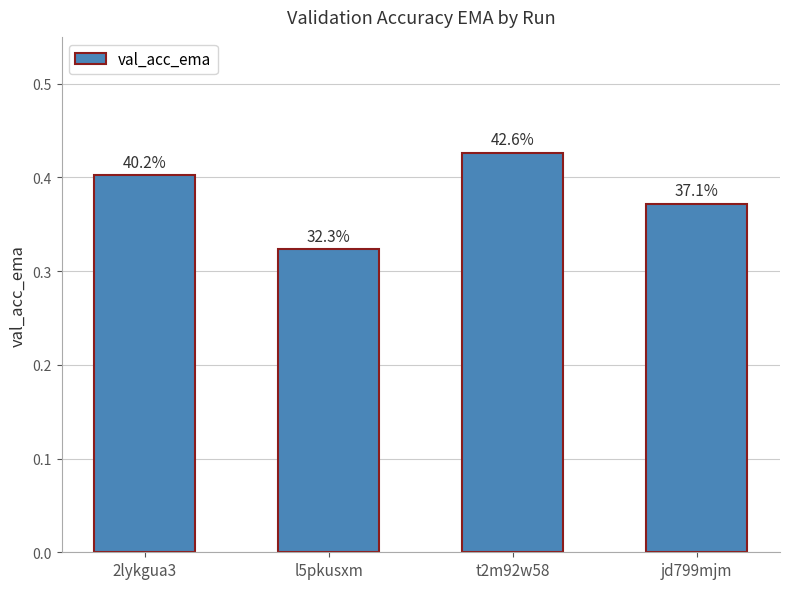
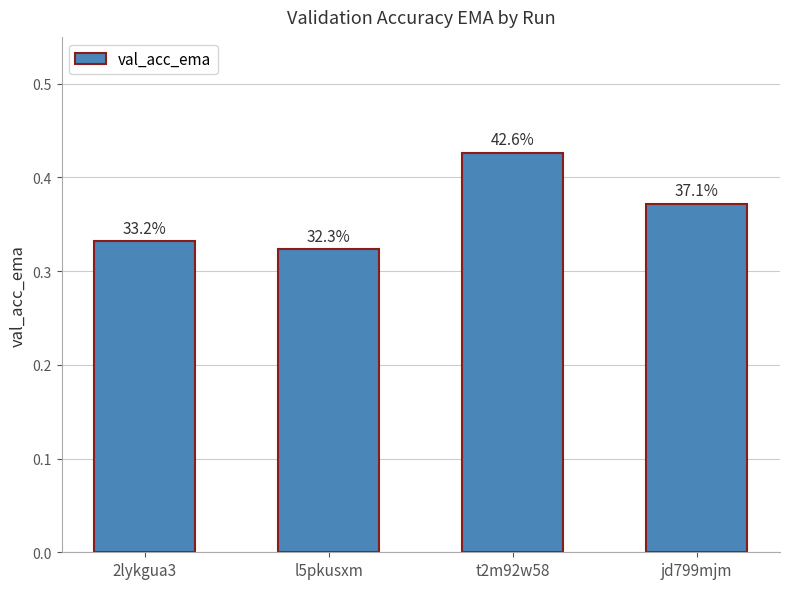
2lykgua3: 40.2% -> 33.2%
